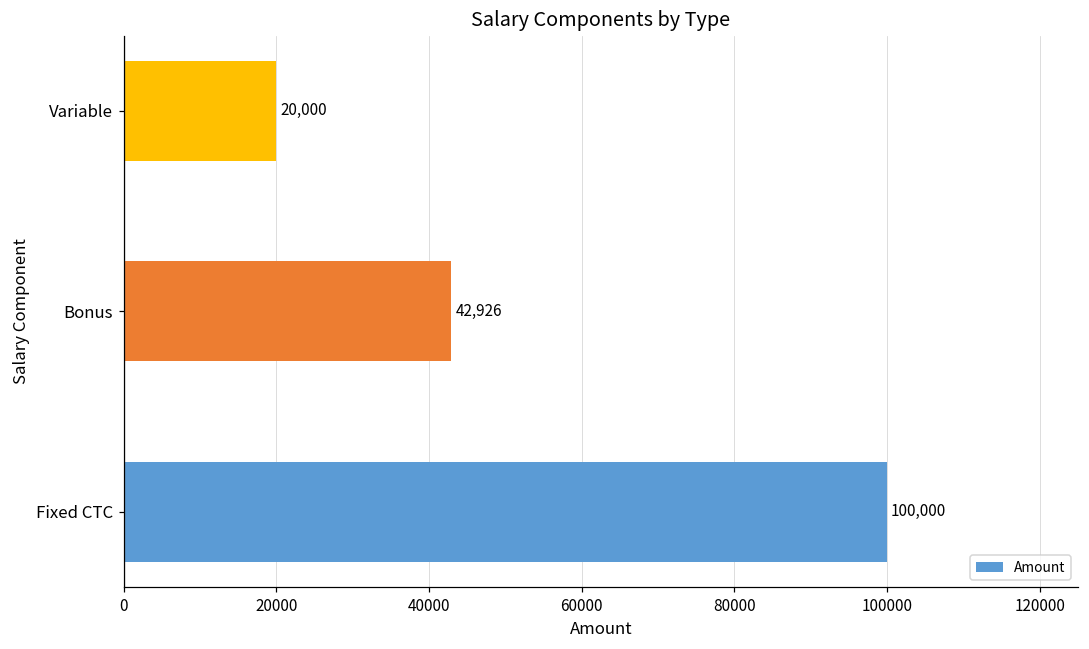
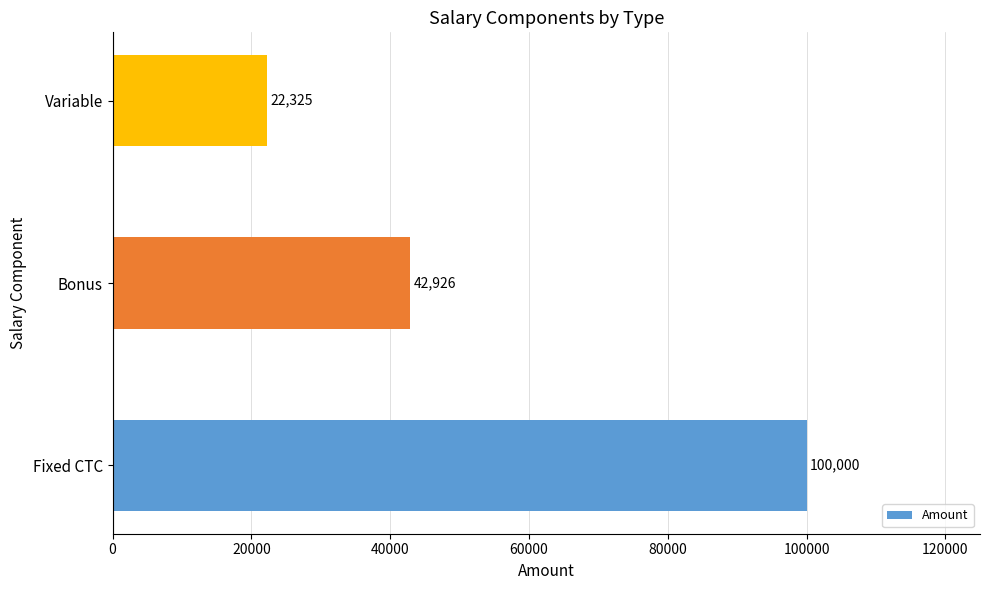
Variable: 20,000 -> 22,325
